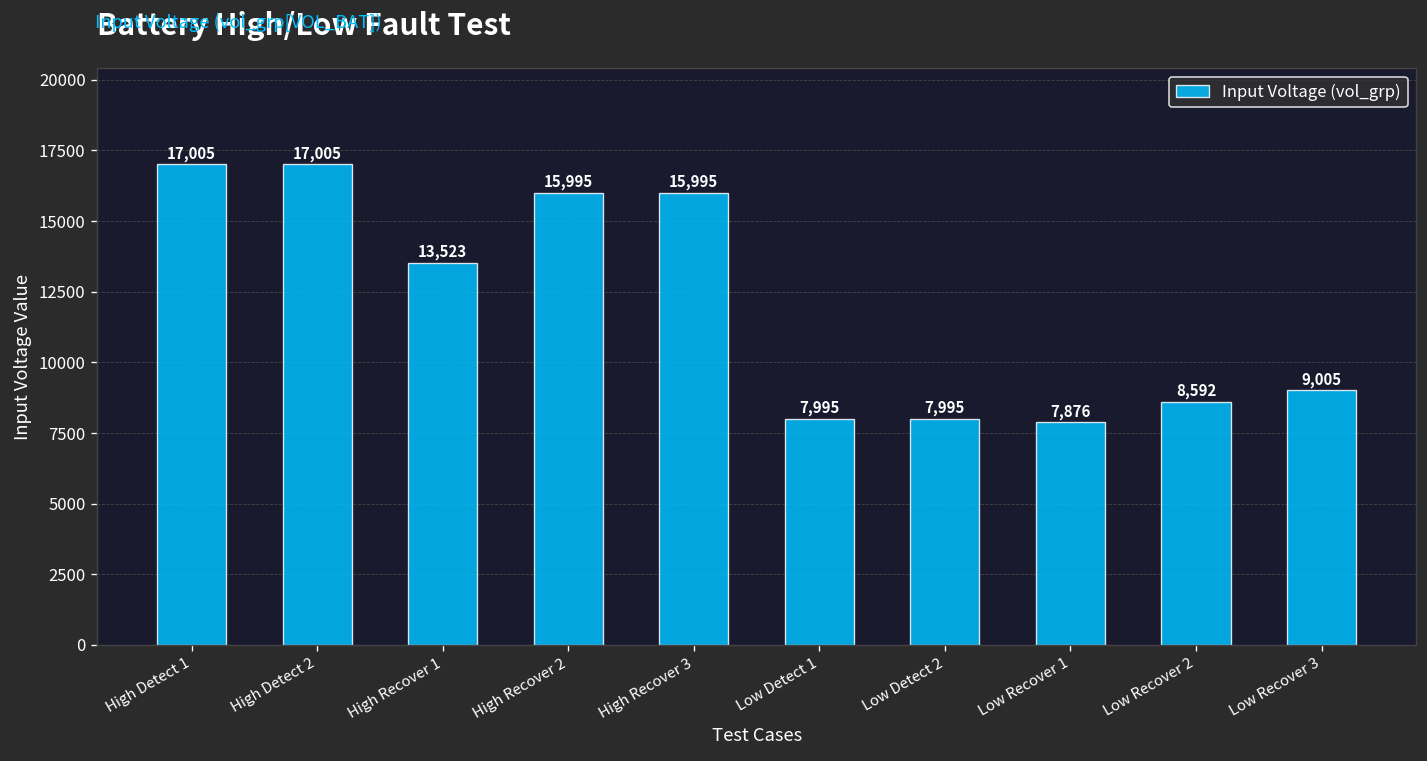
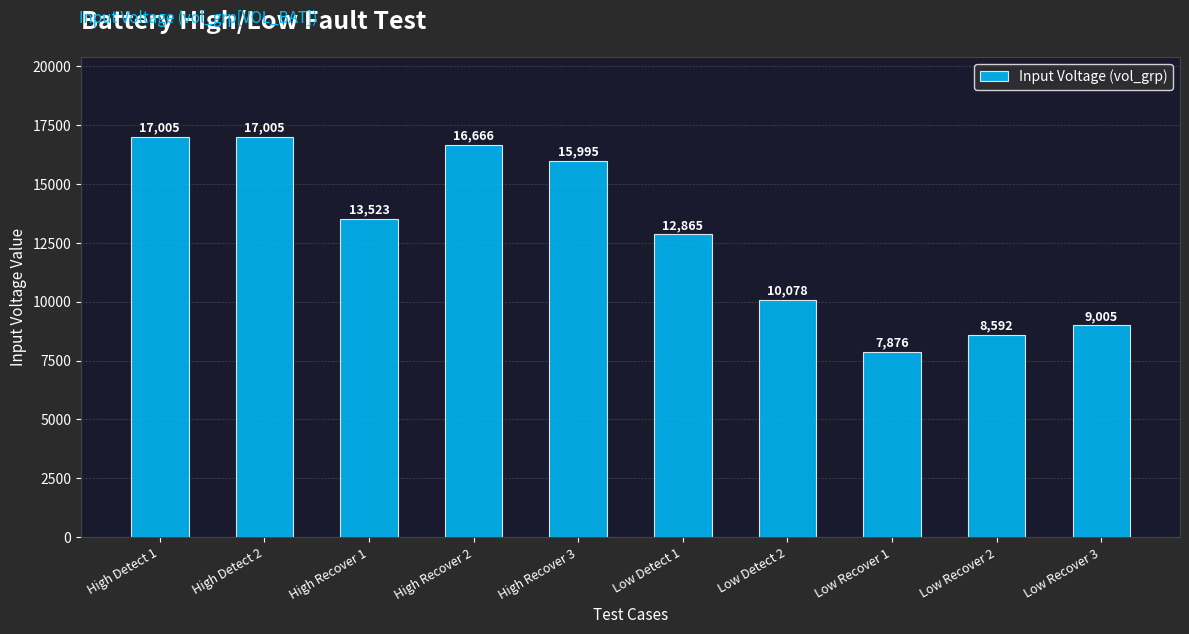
High Recover 2: 15,995 -> 16,666
Low Detect 1: 7,995 -> 12,865
Low Detect 2: 7,995 -> 10,078
